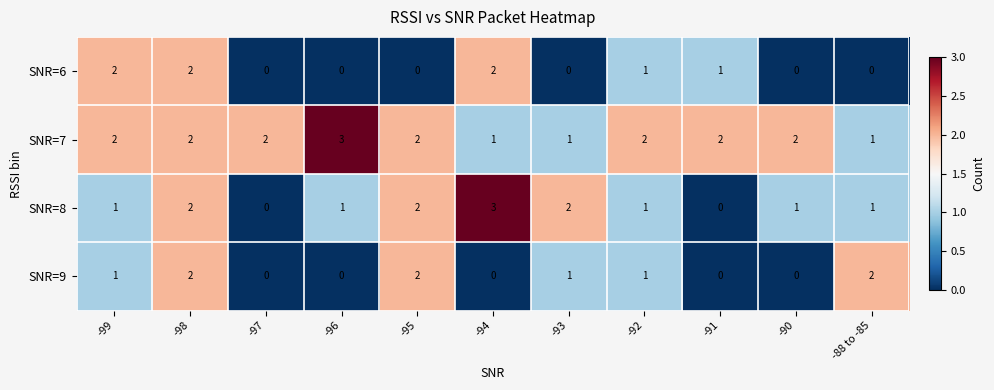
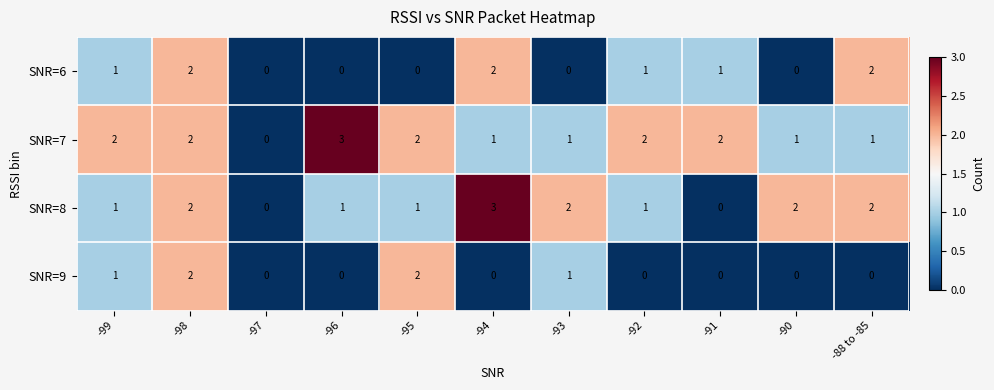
SNR=6, -99: 2 -> 1
SNR=6, -88 to -85: 0 -> 2
SNR=7, -97: 2 -> 0
SNR=7, -90: 2 -> 1
SNR=8, -95: 2 -> 1
SNR=8, -90: 1 -> 2
SNR=8, -88 to -85: 1 -> 2
SNR=9, -92: 1 -> 0
SNR=9, -88 to -85: 2 -> 0
